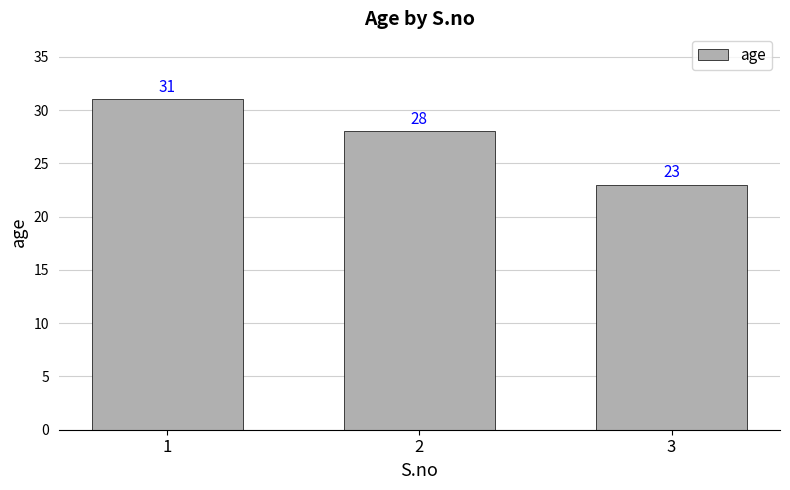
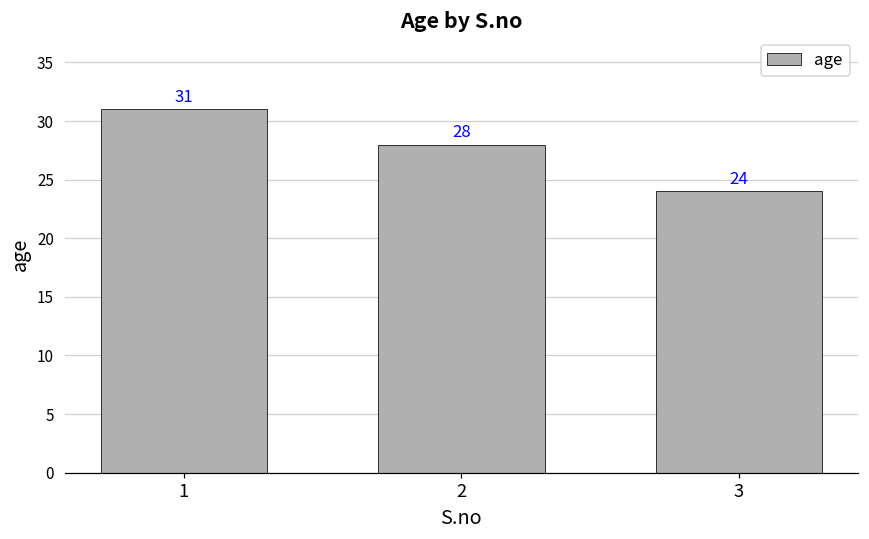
3: 23 -> 24
